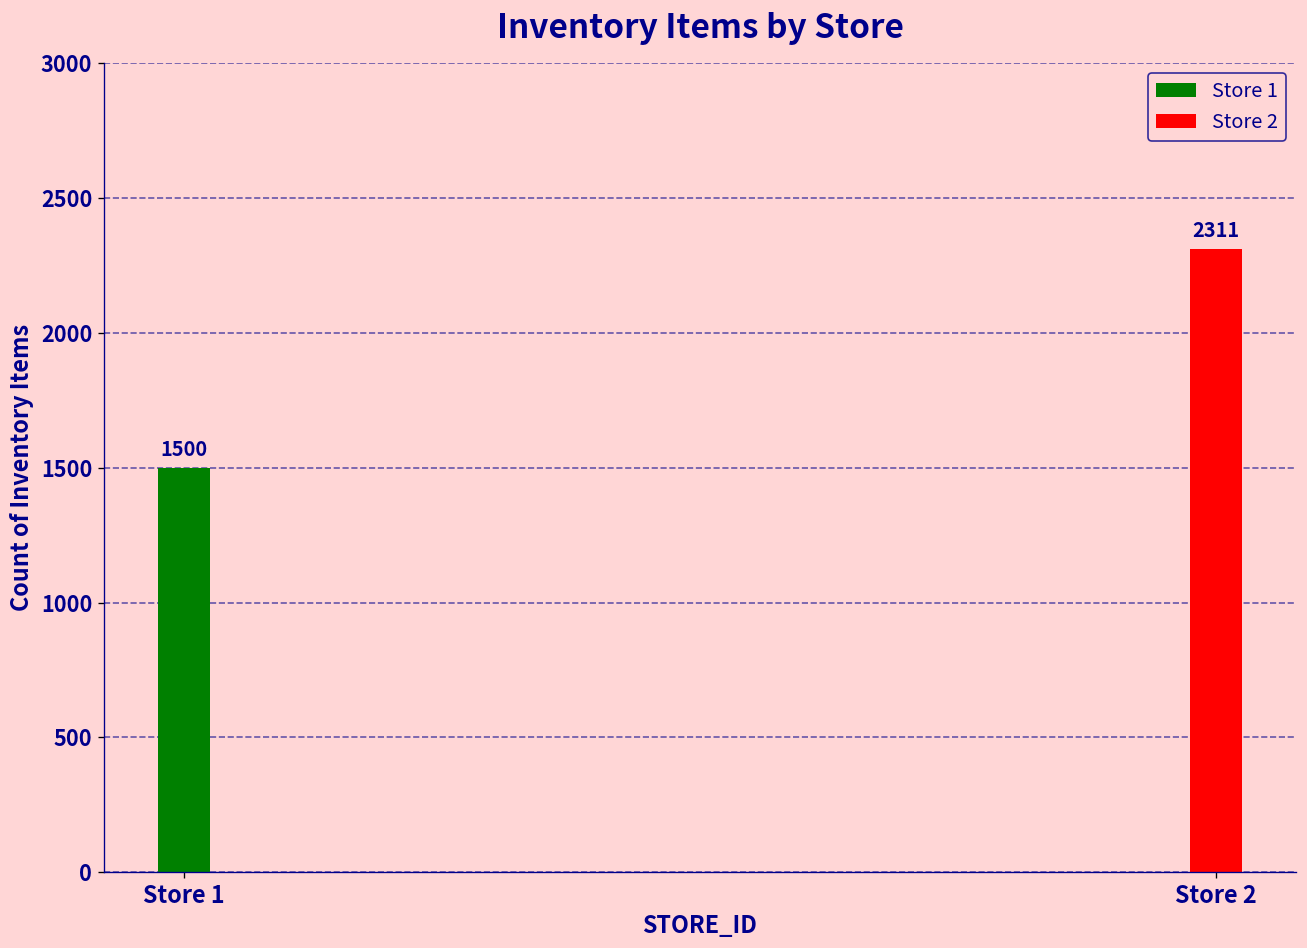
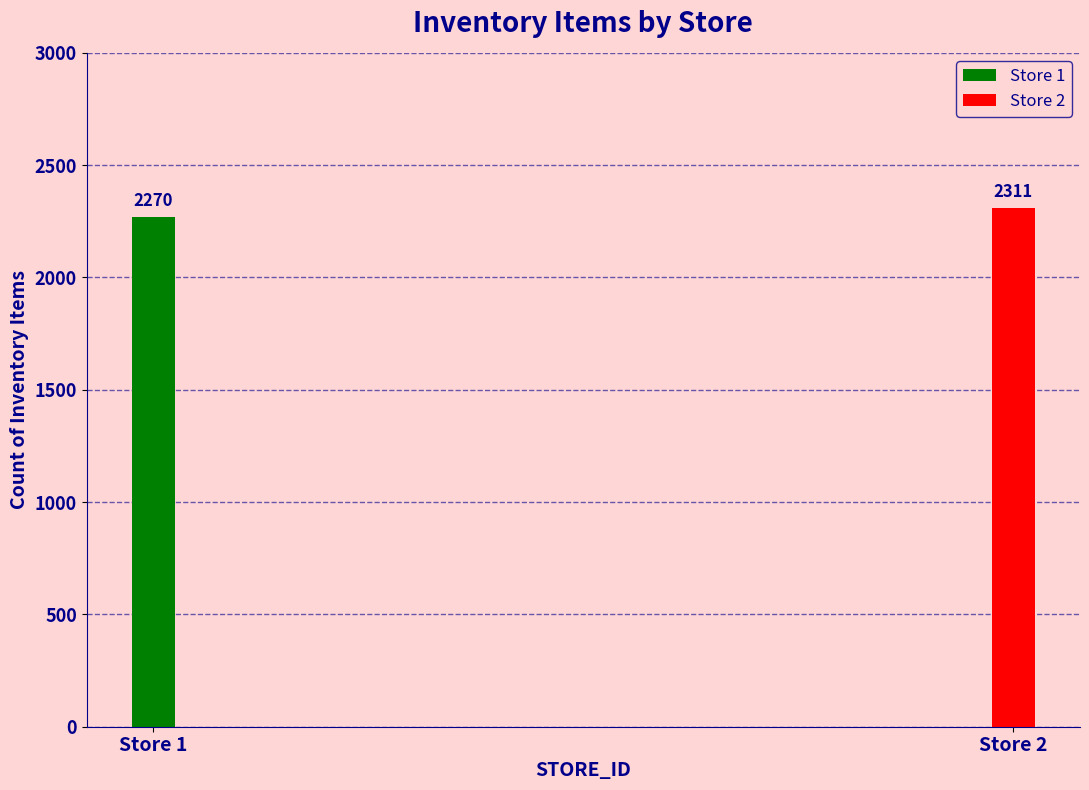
Store 1: 1500 -> 2270
